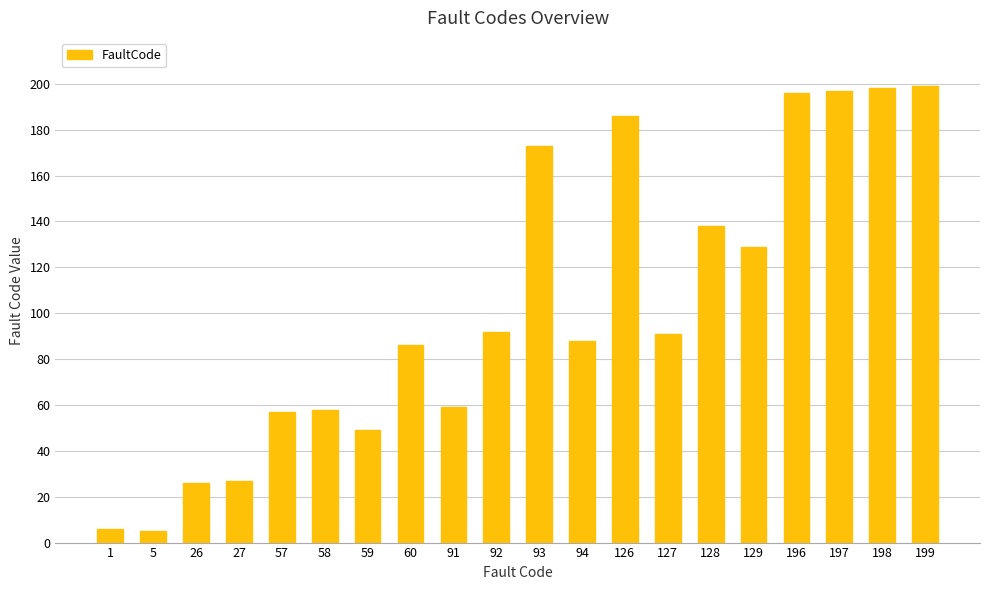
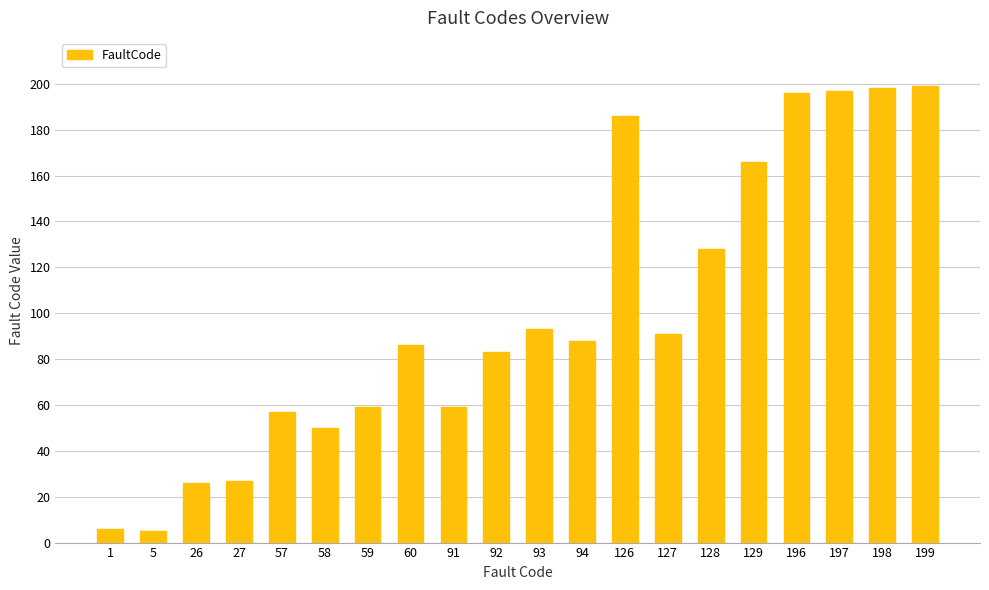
58: 58 -> 50
59: 49 -> 59
92: 92 -> 83
93: 173 -> 93
128: 138 -> 128
129: 129 -> 166
